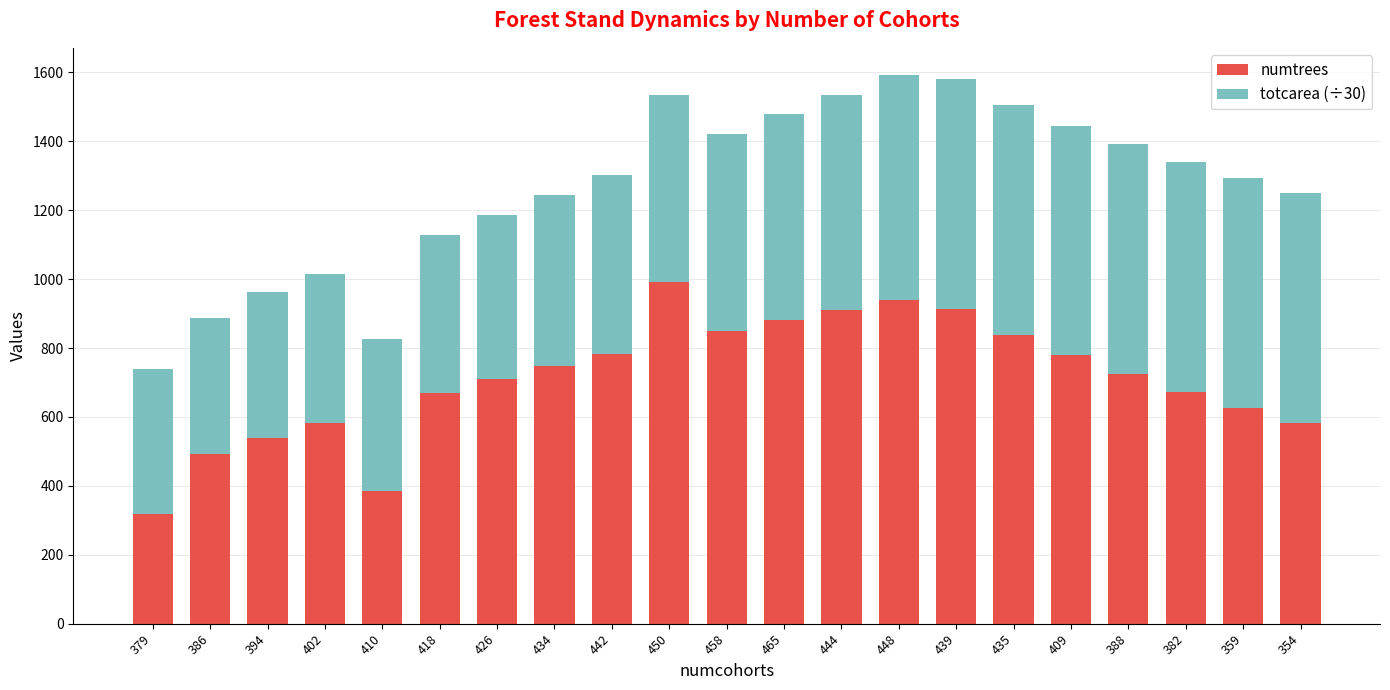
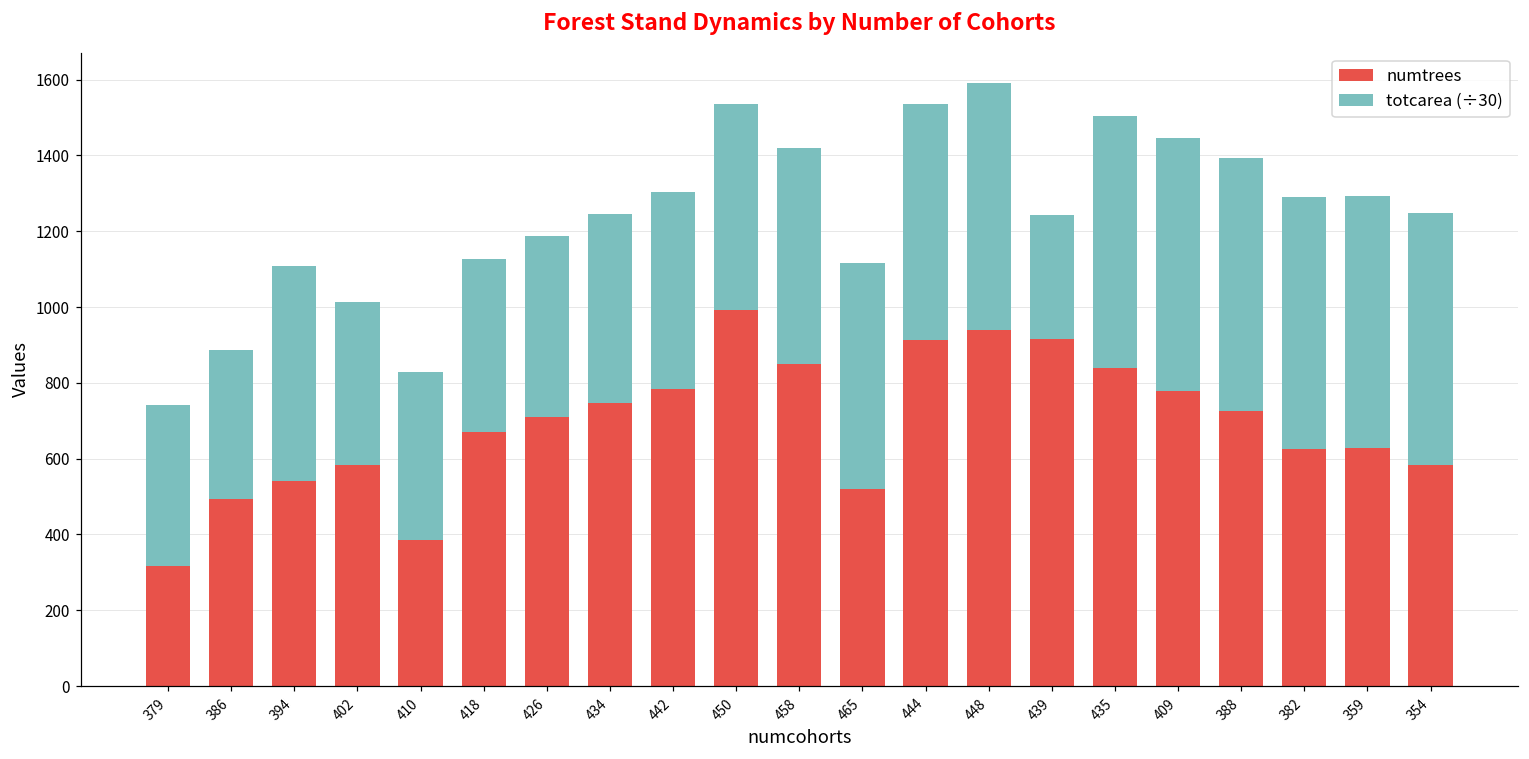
totcarea (÷30), 394: 420 -> 570
numtrees, 465: 880 -> 520
totcarea (÷30), 439: 670 -> 330
numtrees, 382: 670 -> 620
